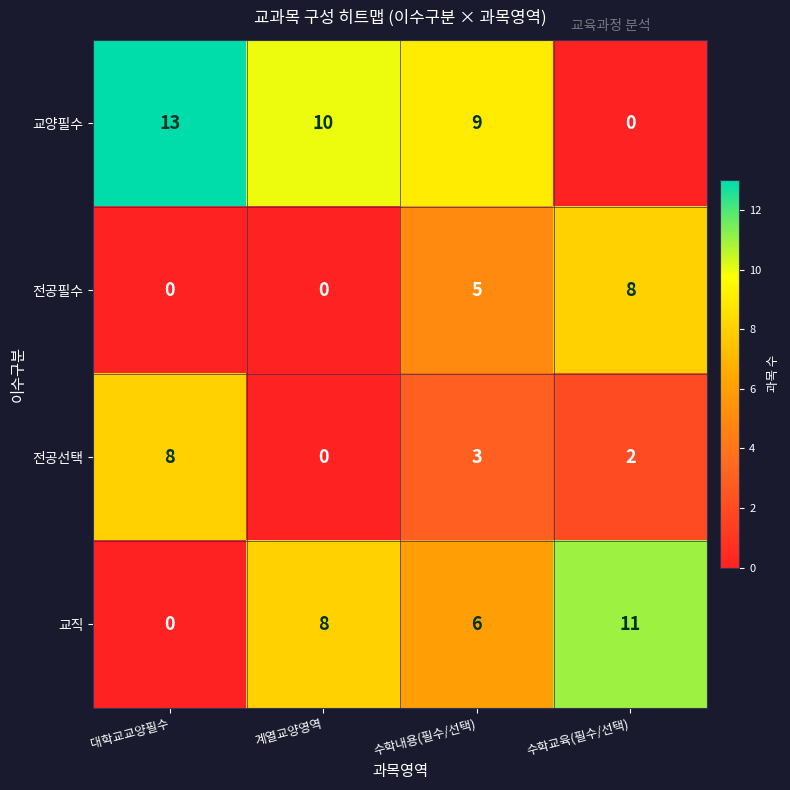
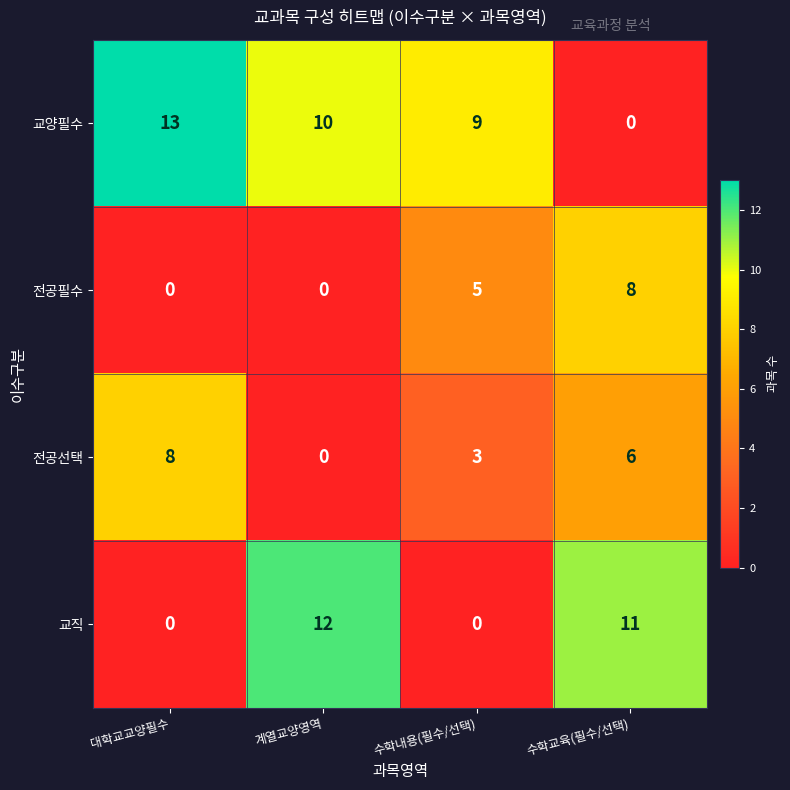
전공선택, 수학교육(필수/선택): 2 -> 6
교직, 계열교양영역: 8 -> 12
교직, 수학내용(필수/선택): 6 -> 0
